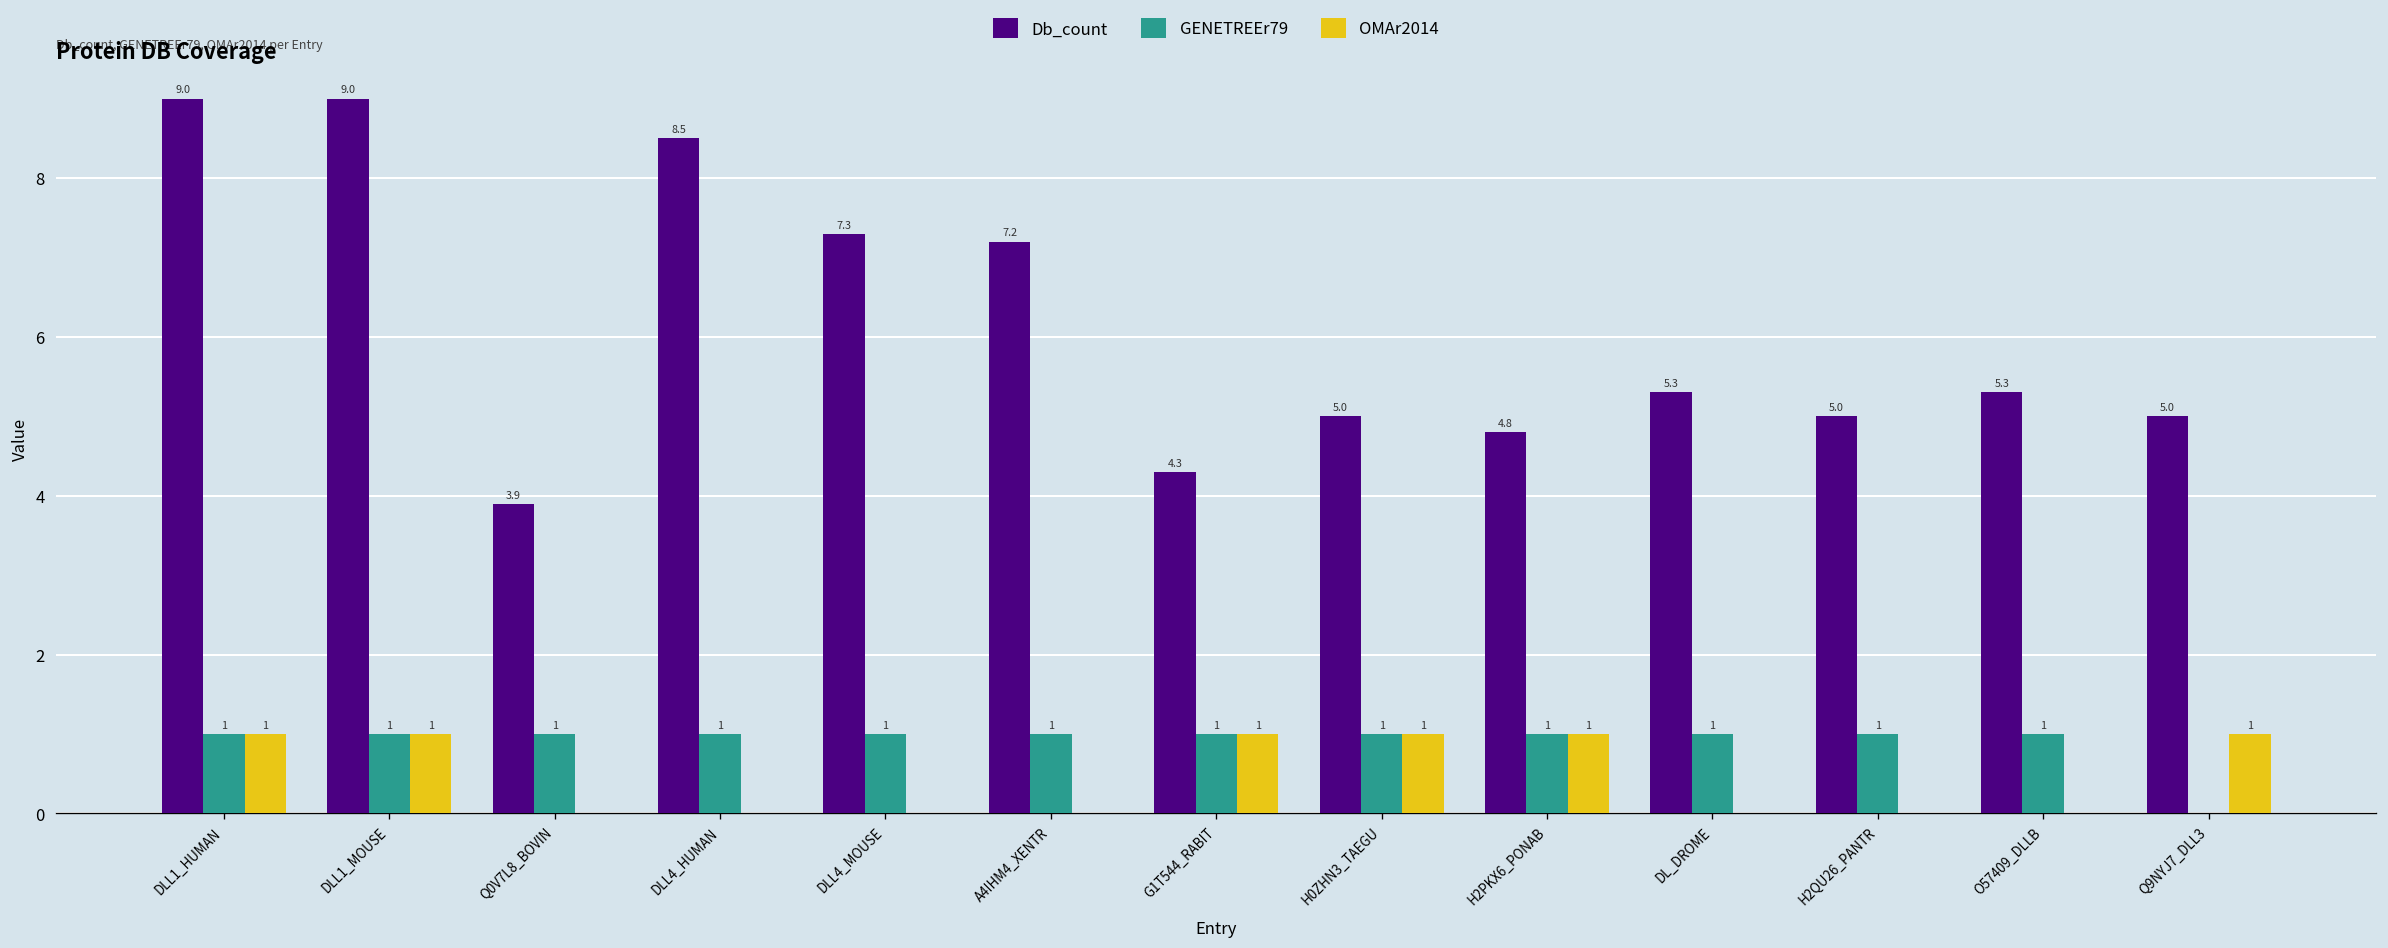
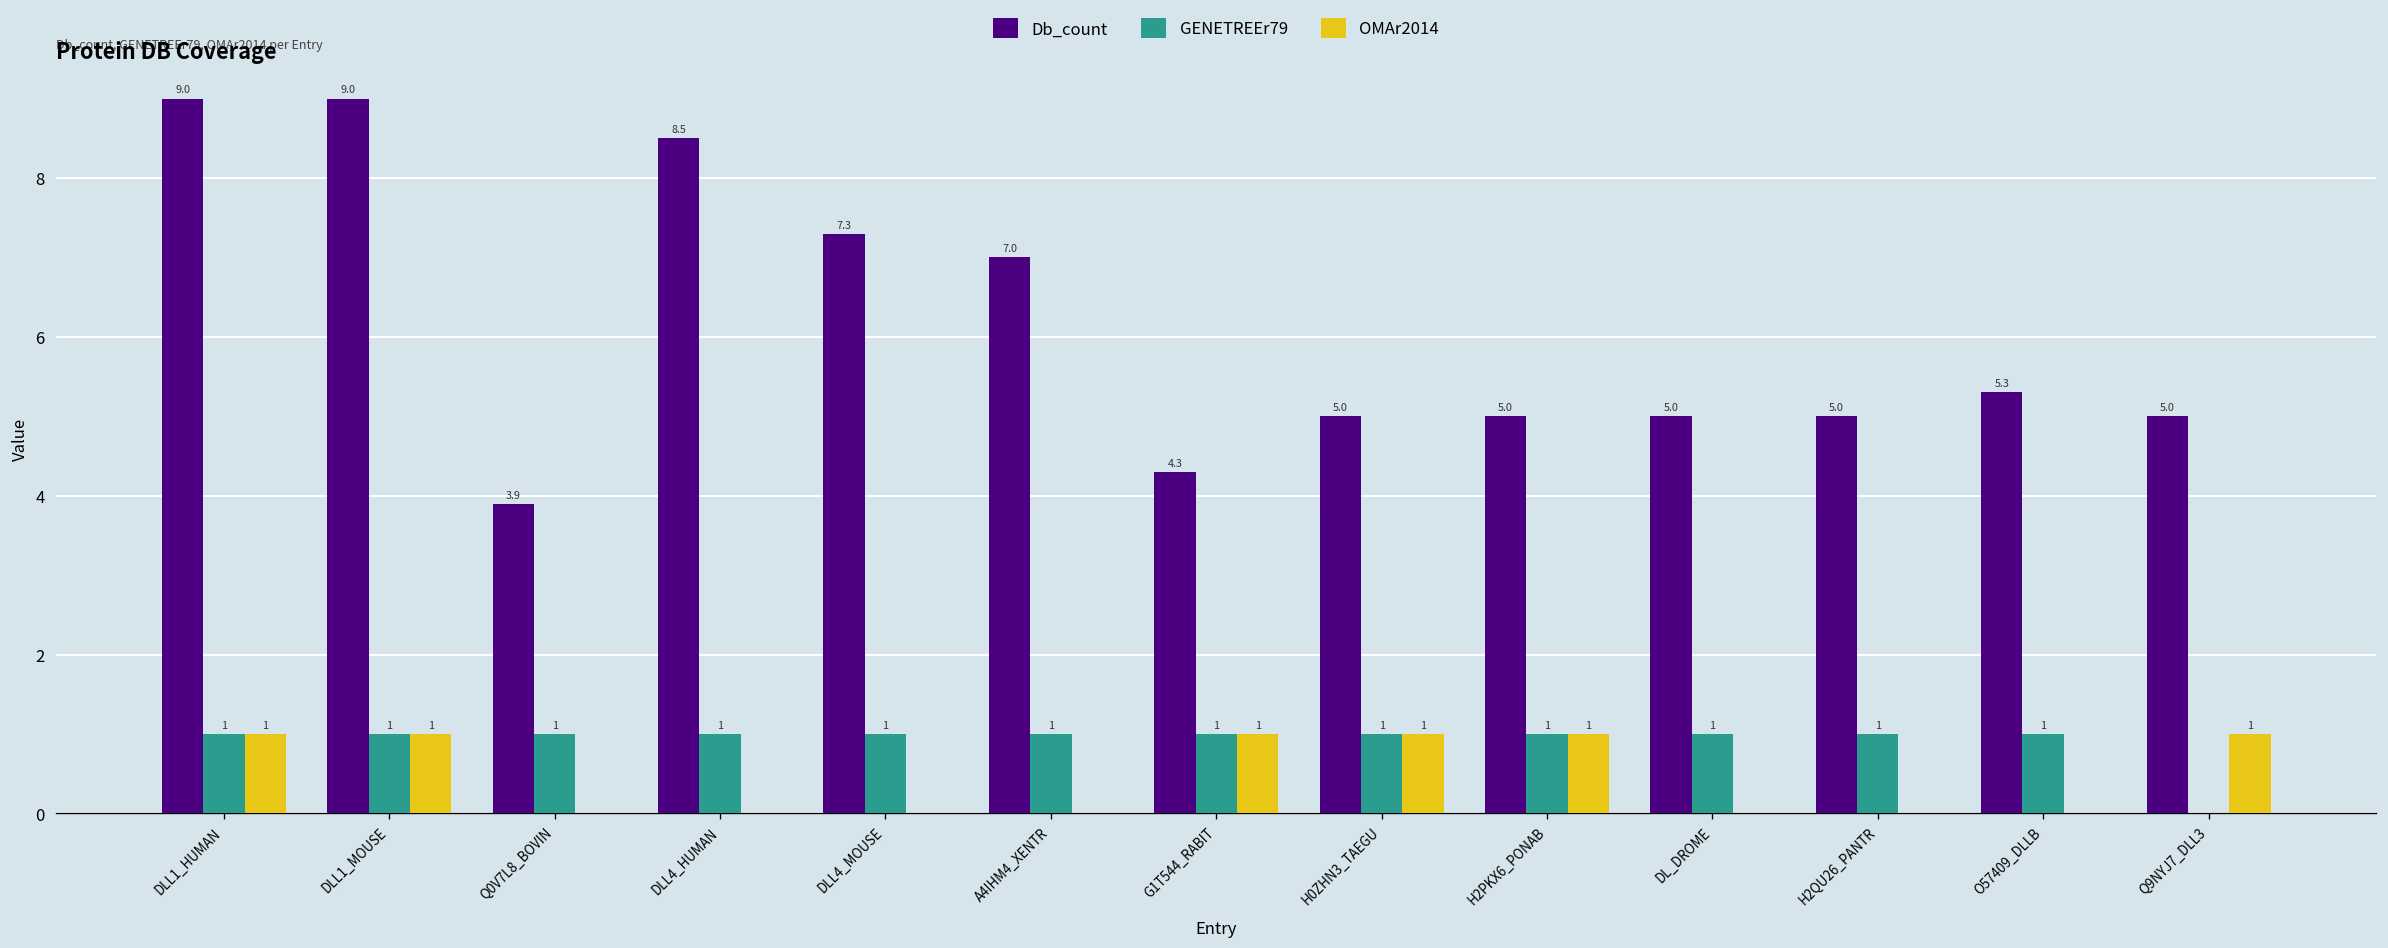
Db_count, A4IHM4_XENTR: 7.2 -> 7.0
Db_count, H2PKX6_PONAB: 4.8 -> 5.0
Db_count, DL_DROME: 5.3 -> 5.0
